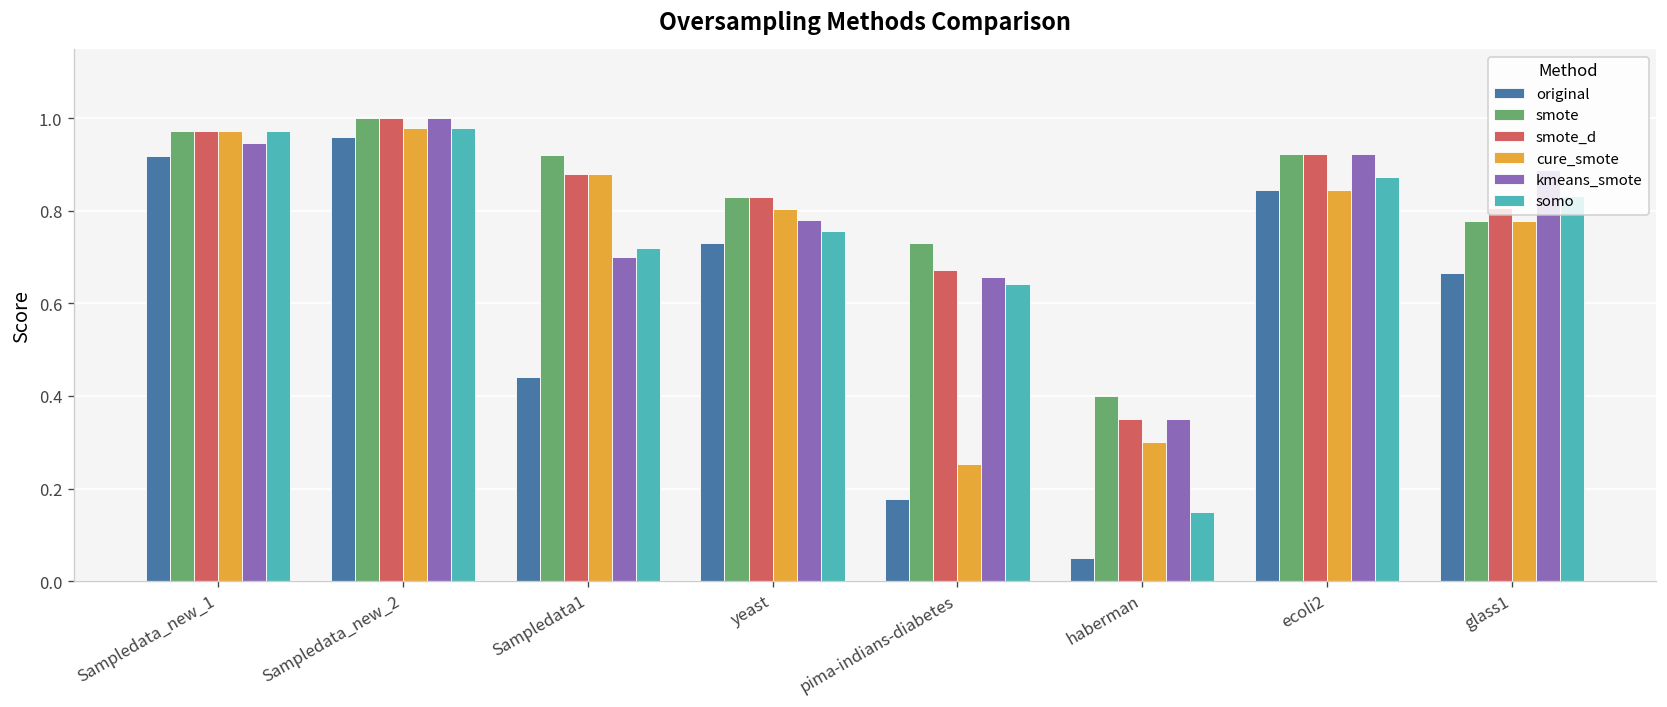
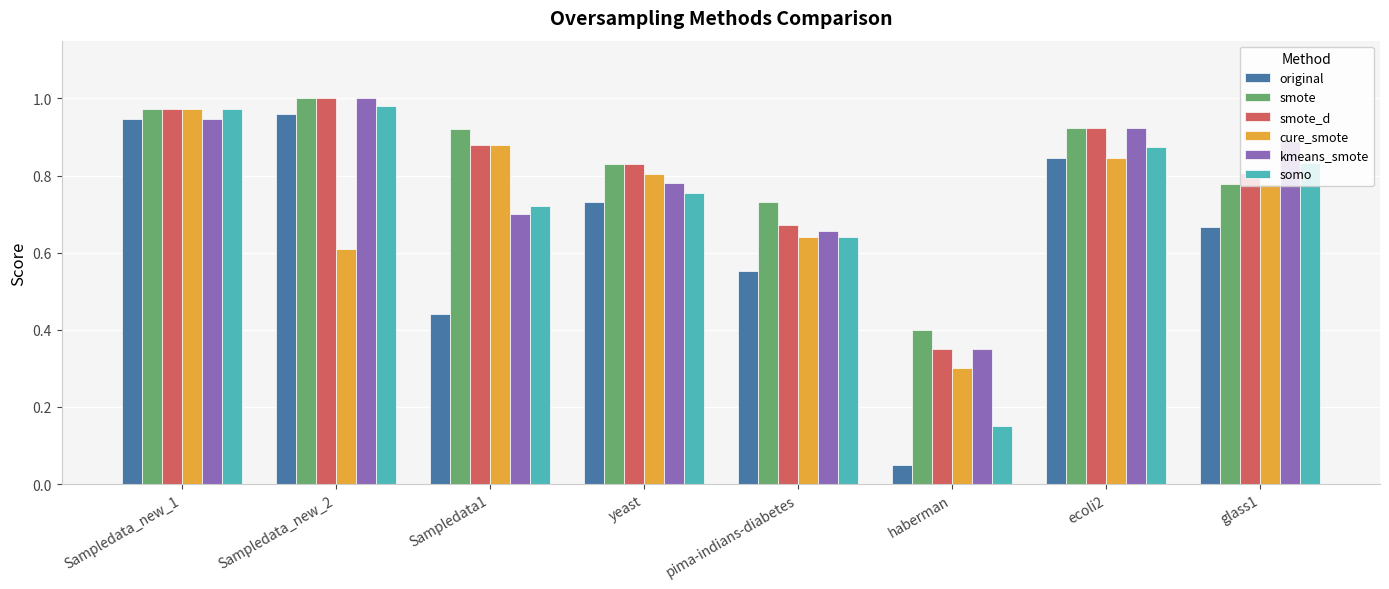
original, Sampledata_new_1: 0.92 -> 0.95
cure_smote, Sampledata_new_2: 0.98 -> 0.61
original, pima-indians-diabetes: 0.18 -> 0.55
cure_smote, pima-indians-diabetes: 0.25 -> 0.64
